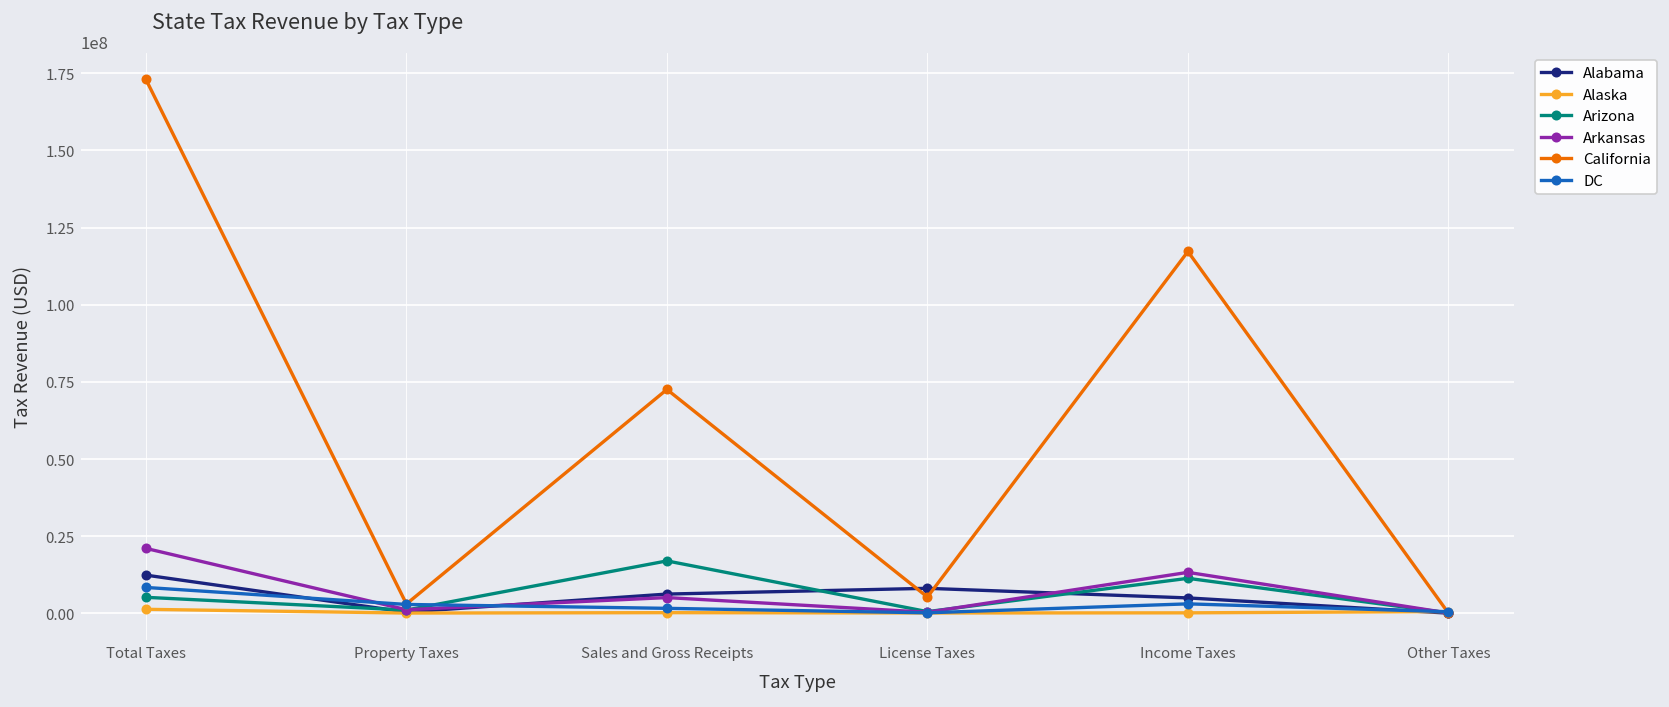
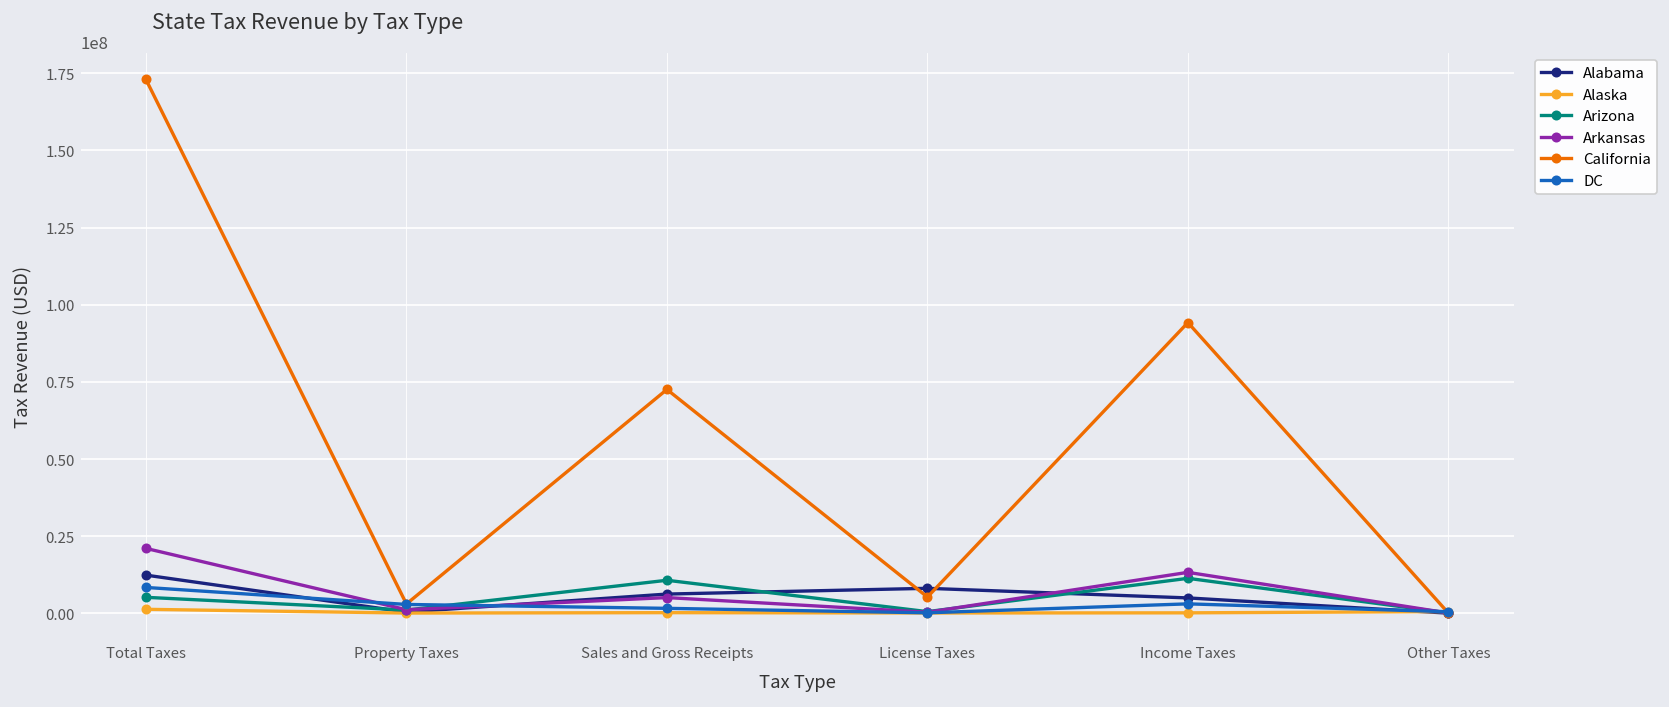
Arizona, Sales and Gross Receipts: 17000000 -> 11000000
California, Income Taxes: 117000000 -> 94000000
